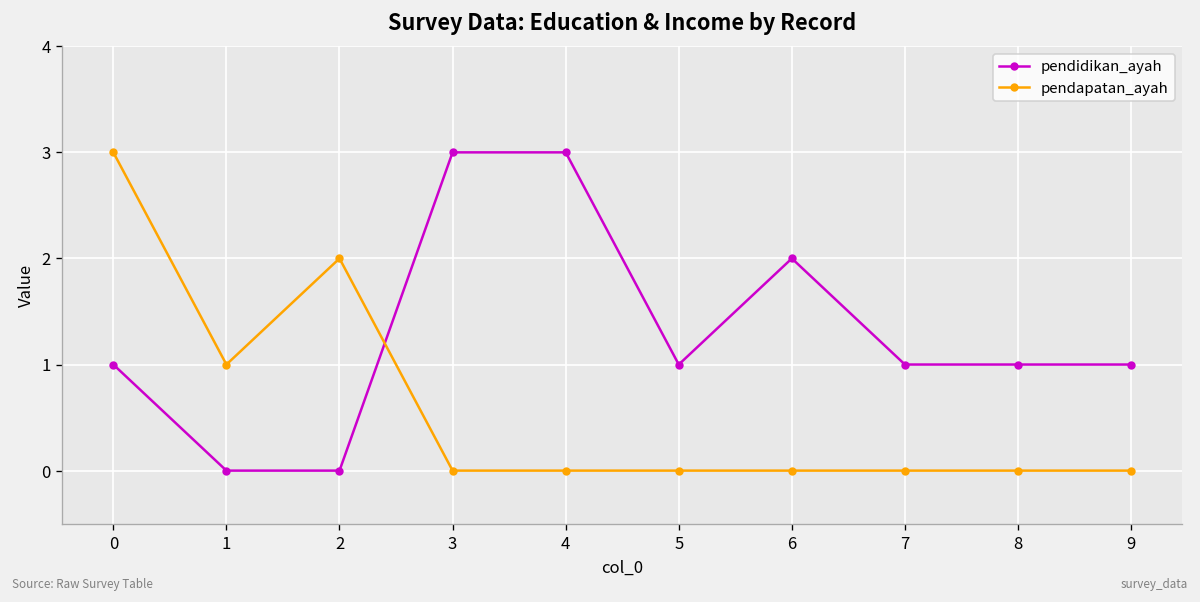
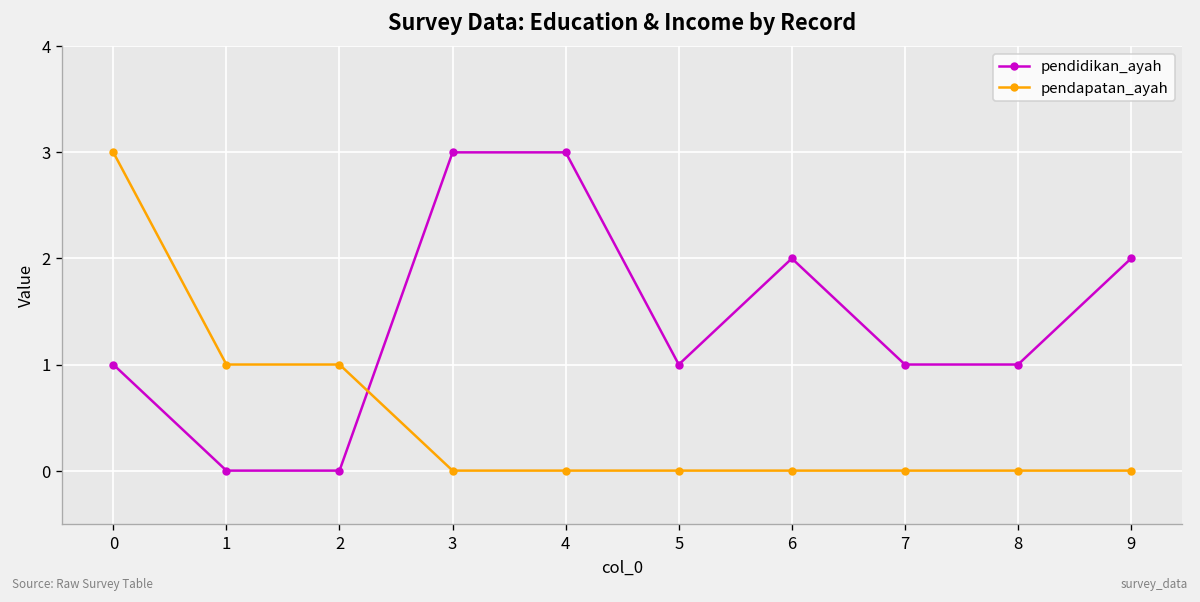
pendapatan_ayah, 2: 2 -> 1
pendidikan_ayah, 9: 1 -> 2
